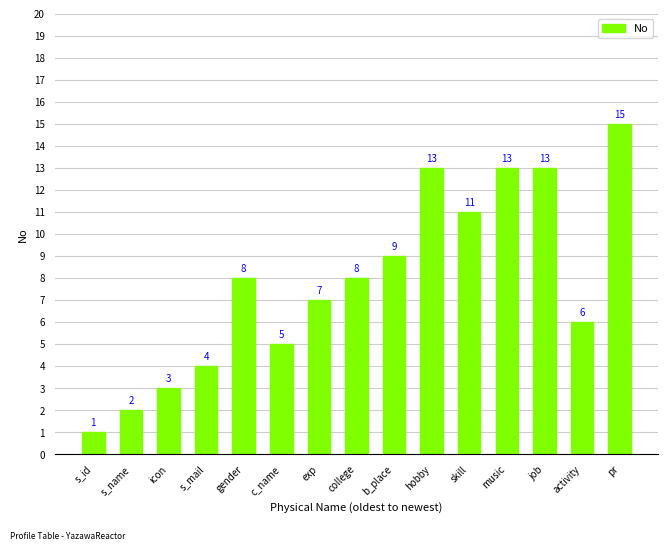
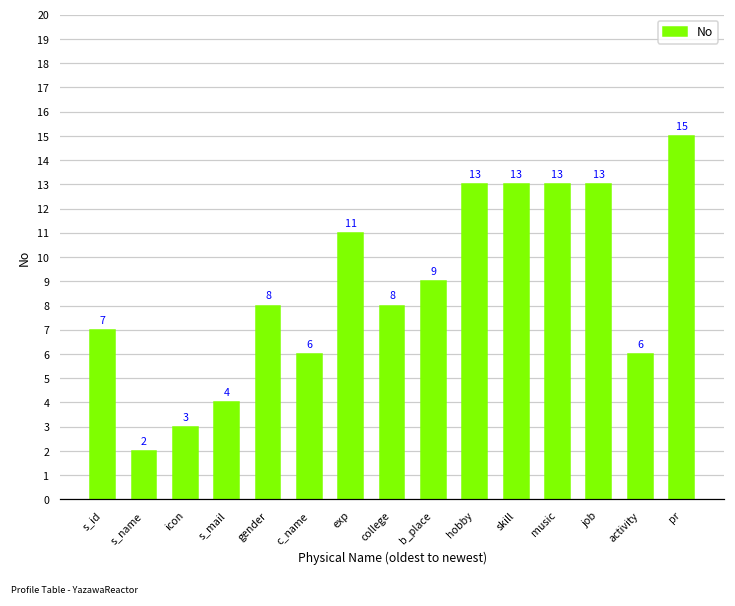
s_id: 1 -> 7
c_name: 5 -> 6
exp: 7 -> 11
skill: 11 -> 13
